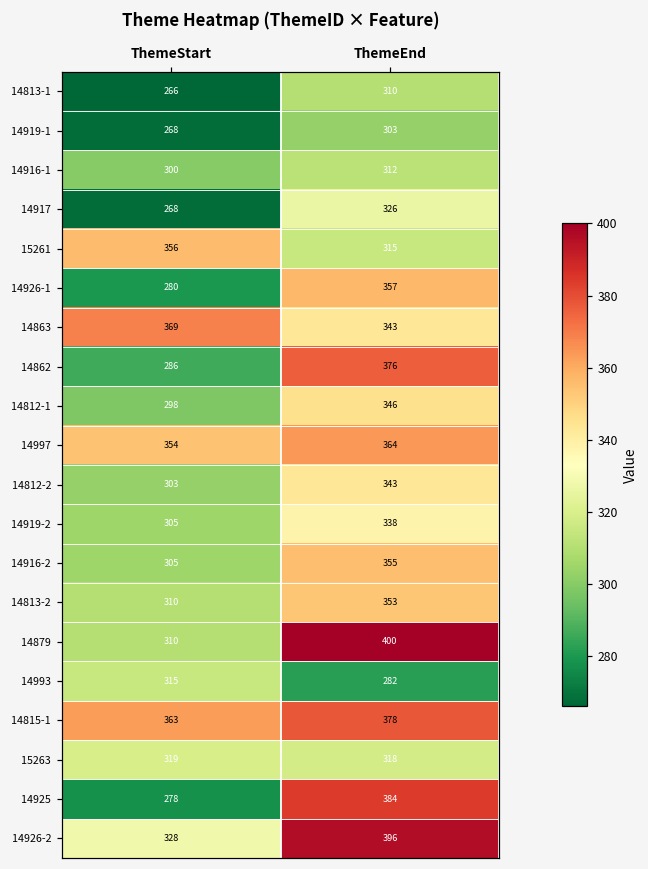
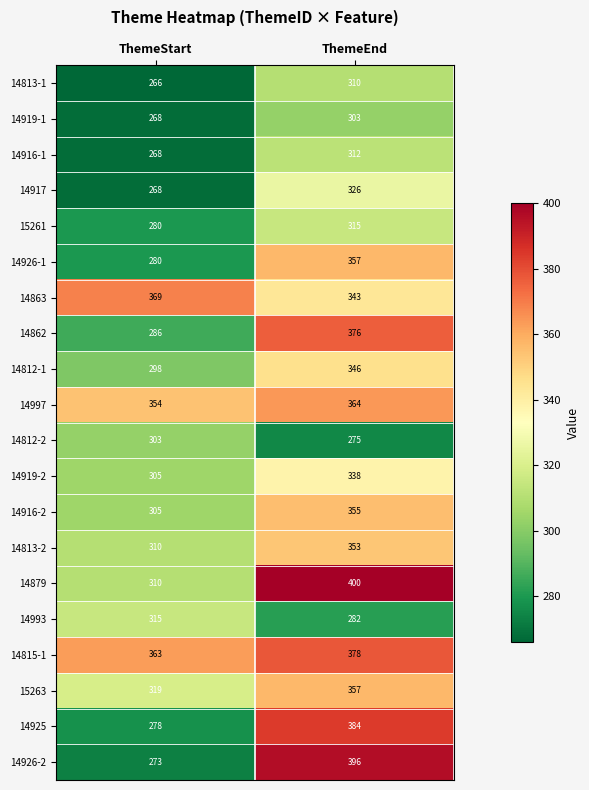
14916-1, ThemeStart: 300 -> 268
15261, ThemeStart: 356 -> 280
14812-2, ThemeEnd: 343 -> 275
15263, ThemeEnd: 318 -> 357
14926-2, ThemeStart: 328 -> 273
